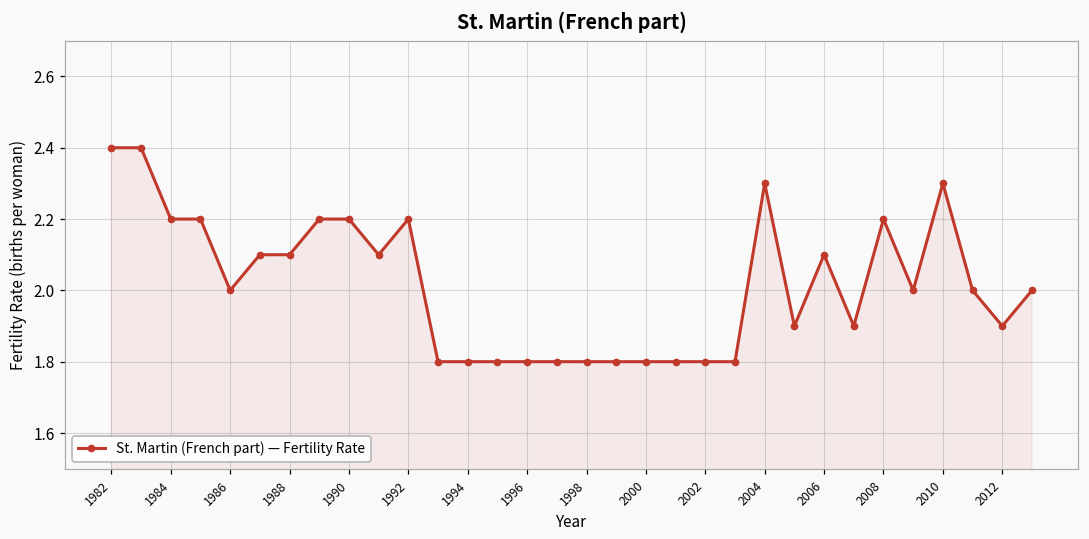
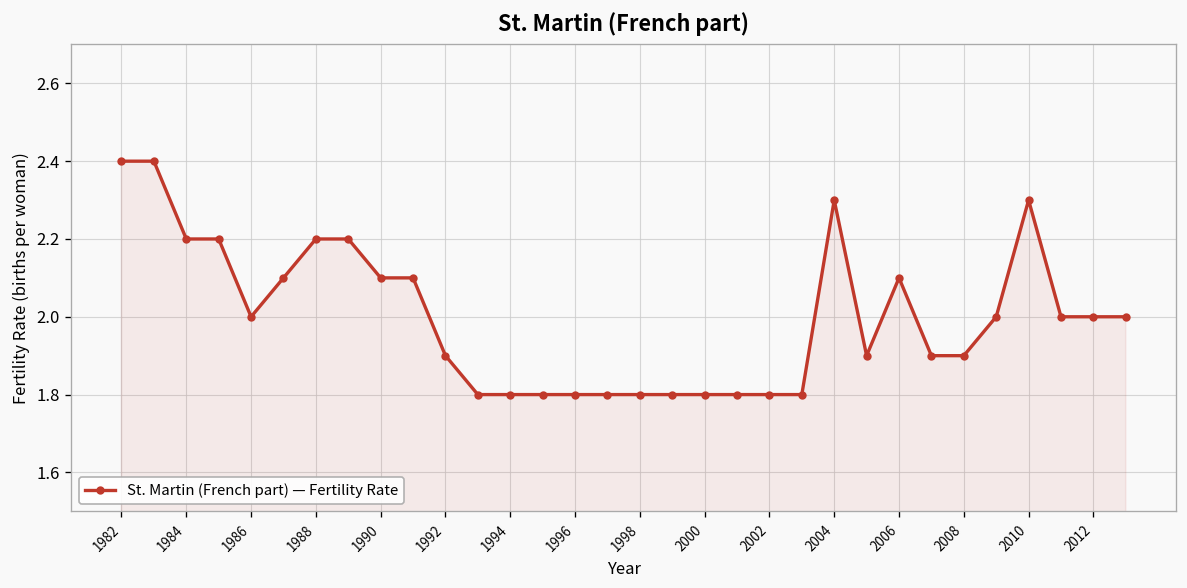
1988: 2.1 -> 2.2
1990: 2.2 -> 2.1
1992: 2.2 -> 1.9
2008: 2.2 -> 1.9
2012: 1.9 -> 2.0
